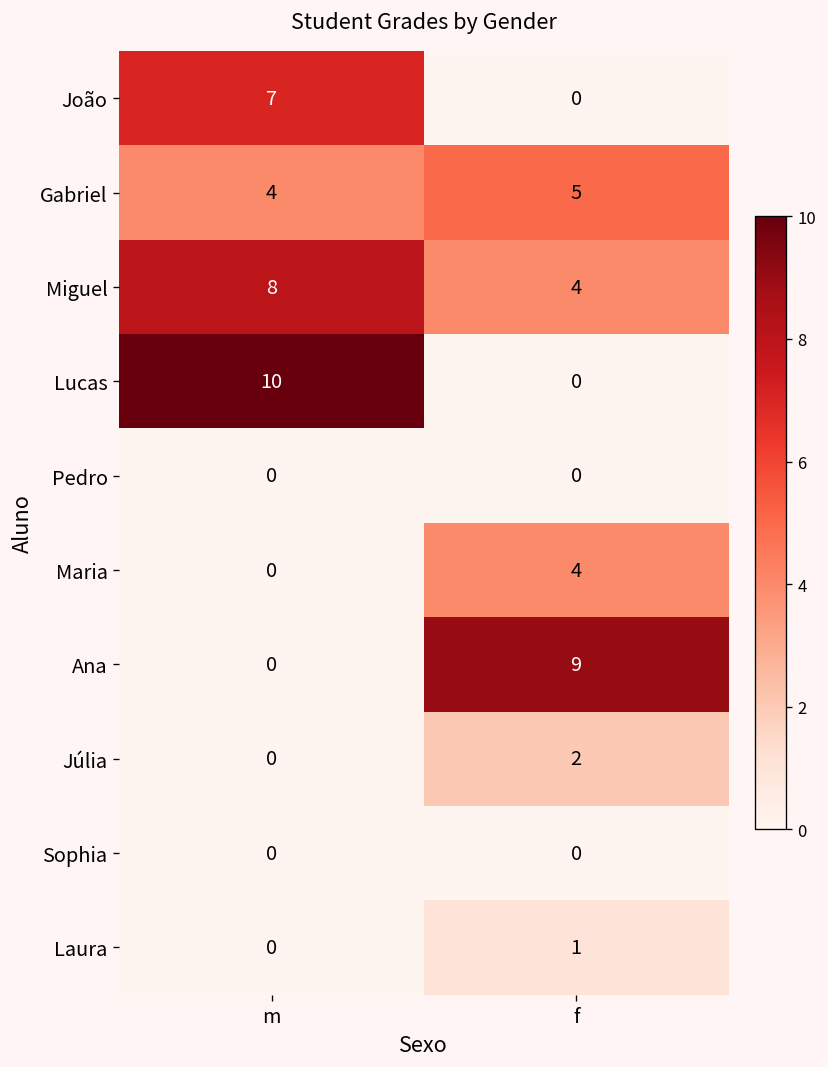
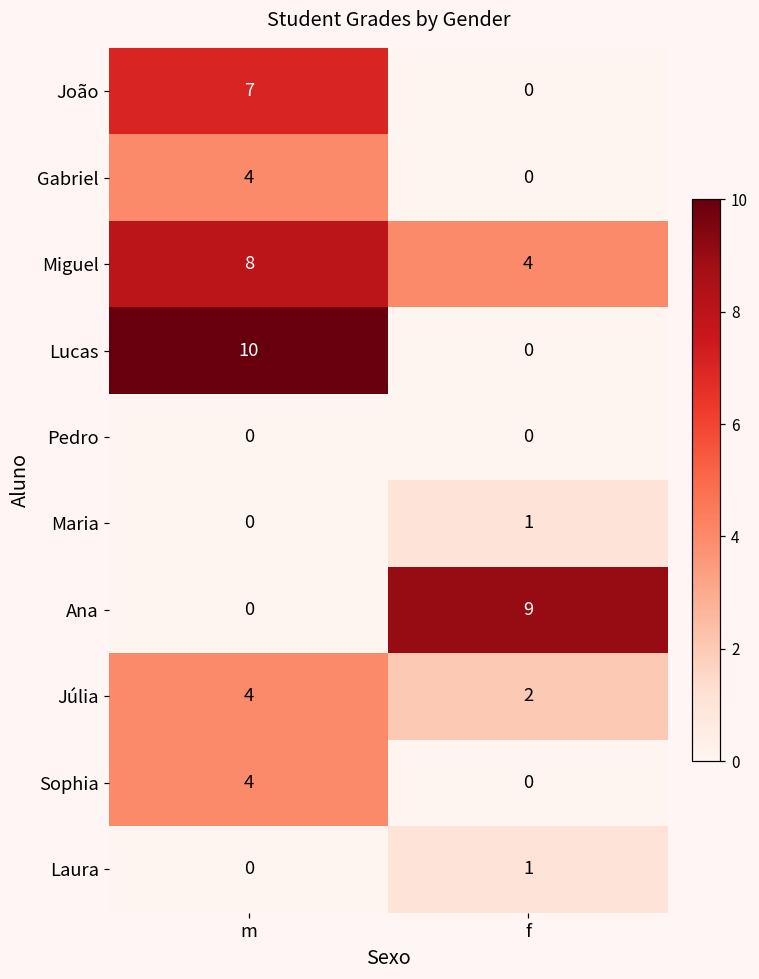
Gabriel, f: 5 -> 0
Maria, f: 4 -> 1
Júlia, m: 0 -> 4
Sophia, m: 0 -> 4
